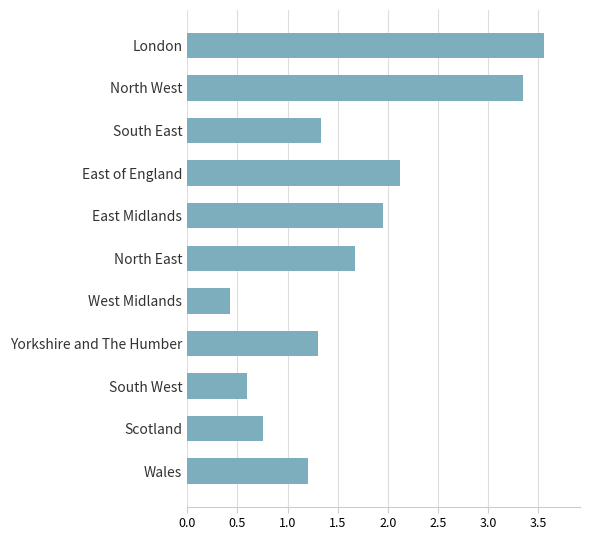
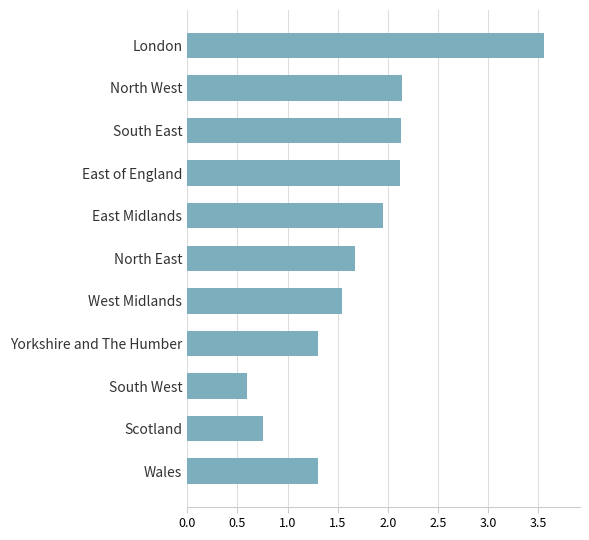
North West: 3.35 -> 2.14
South East: 1.33 -> 2.13
West Midlands: 0.43 -> 1.54
Wales: 1.2 -> 1.3
